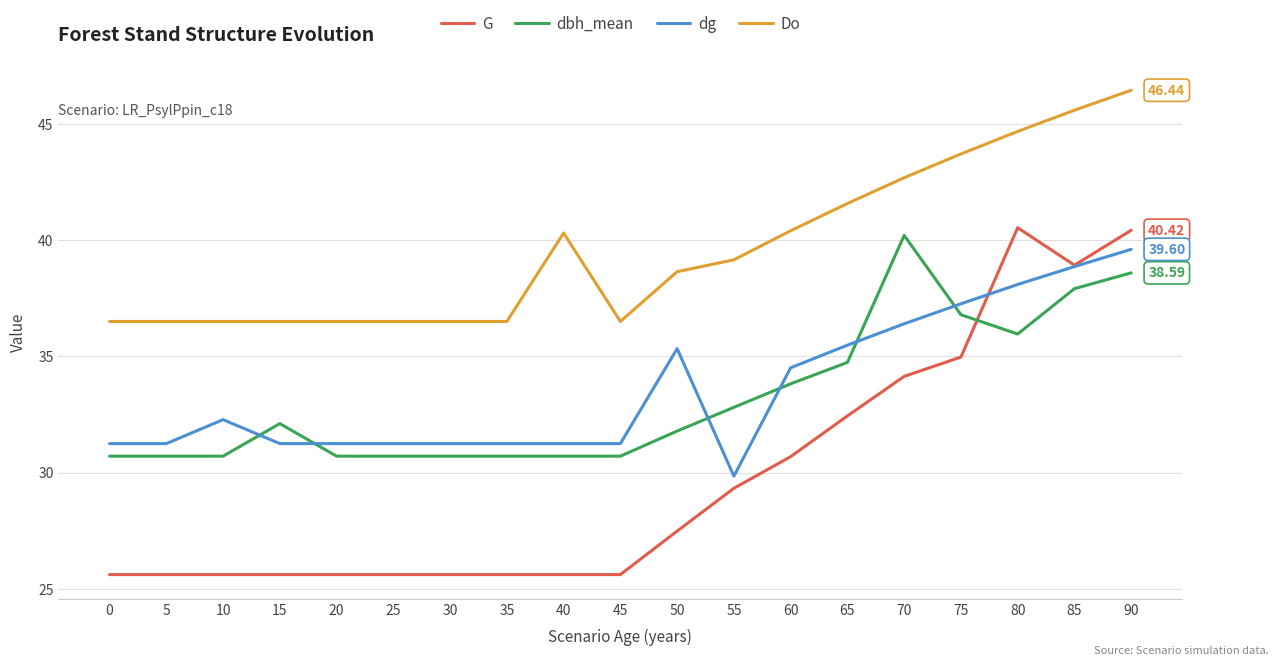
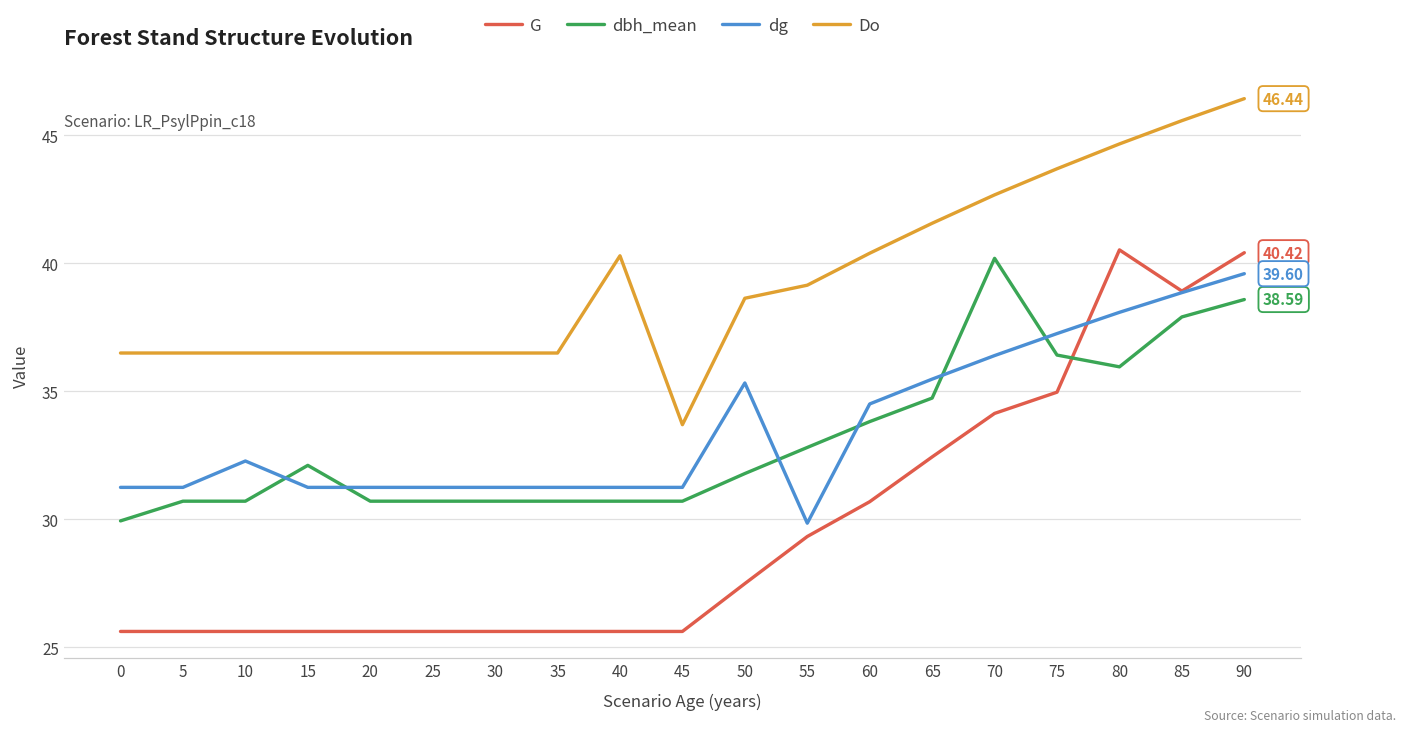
dbh_mean, 0: 30.7 -> 29.9
Do, 45: 36.5 -> 33.7
dbh_mean, 75: 36.8 -> 36.4
